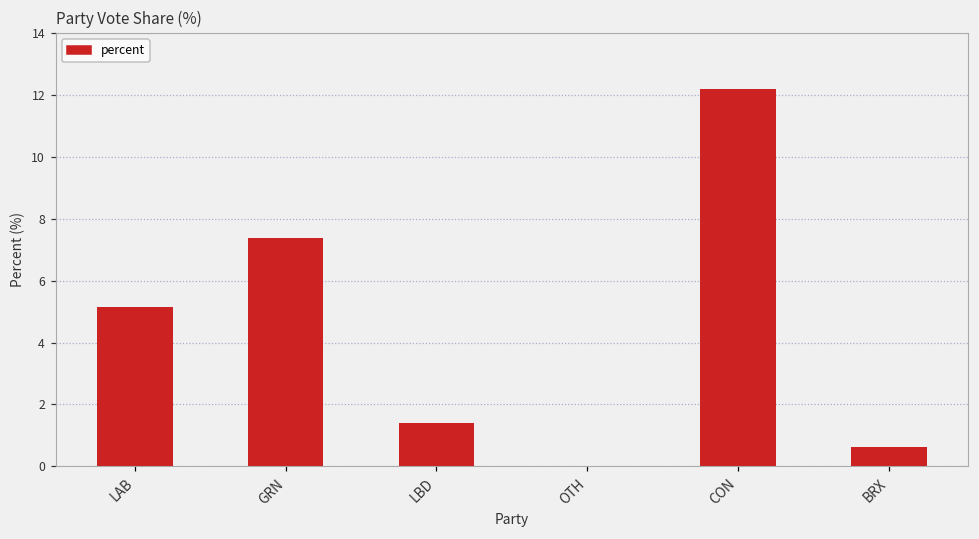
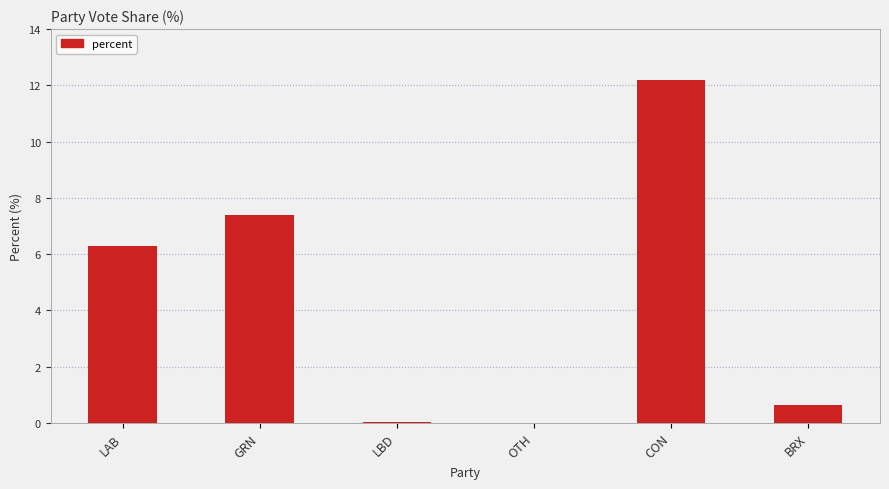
LAB: 5.2 -> 6.3
LBD: 1.4 -> 0.0
